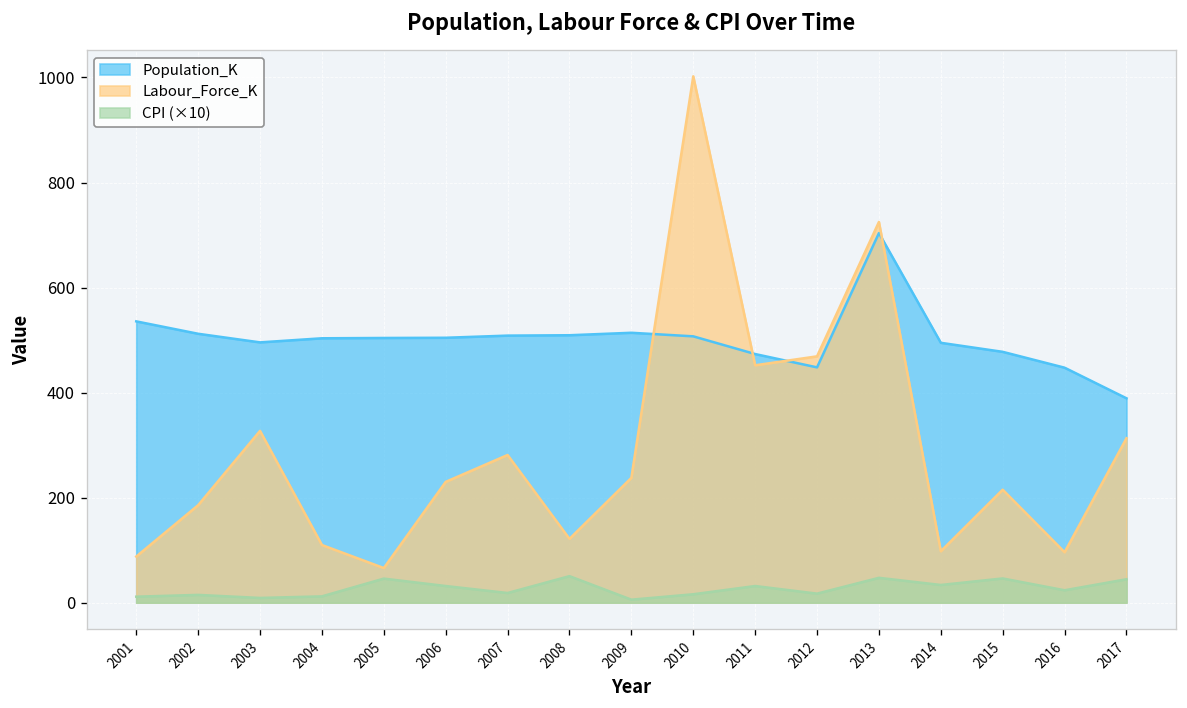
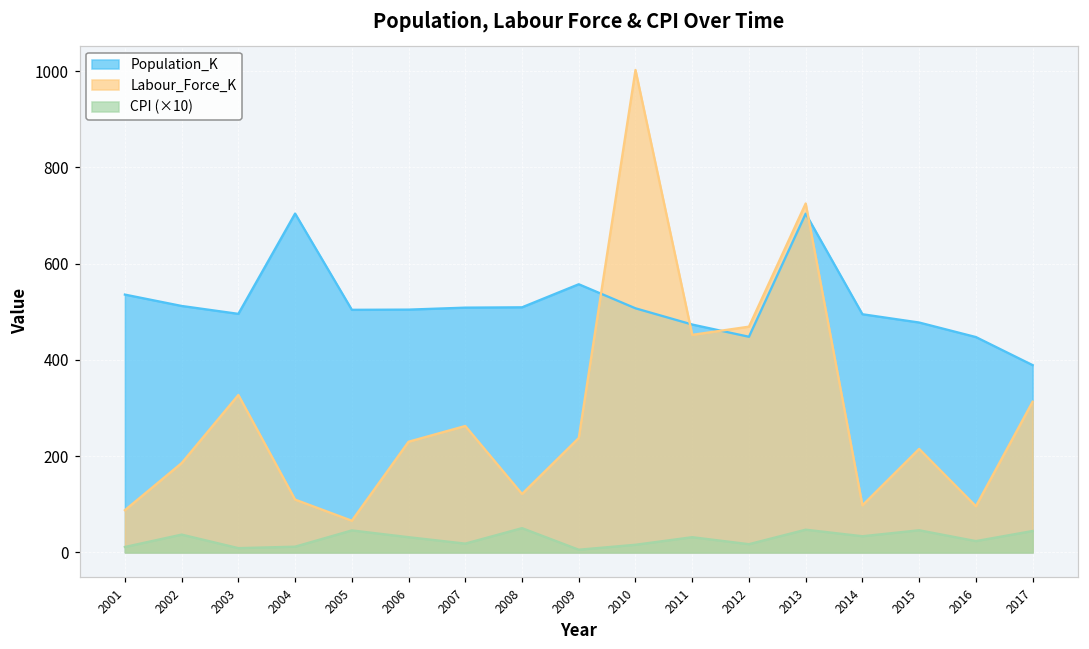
CPI (×10), 2002: 10 -> 40
Population_K, 2004: 500 -> 700
Labour_Force_K, 2007: 280 -> 260
Population_K, 2009: 510 -> 560
